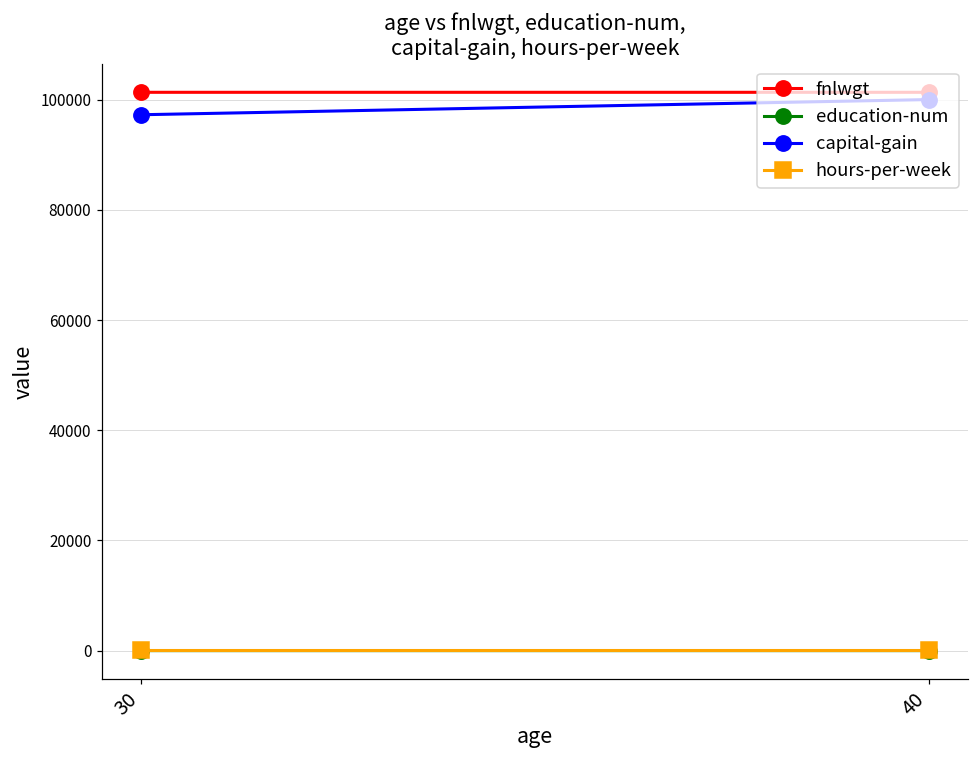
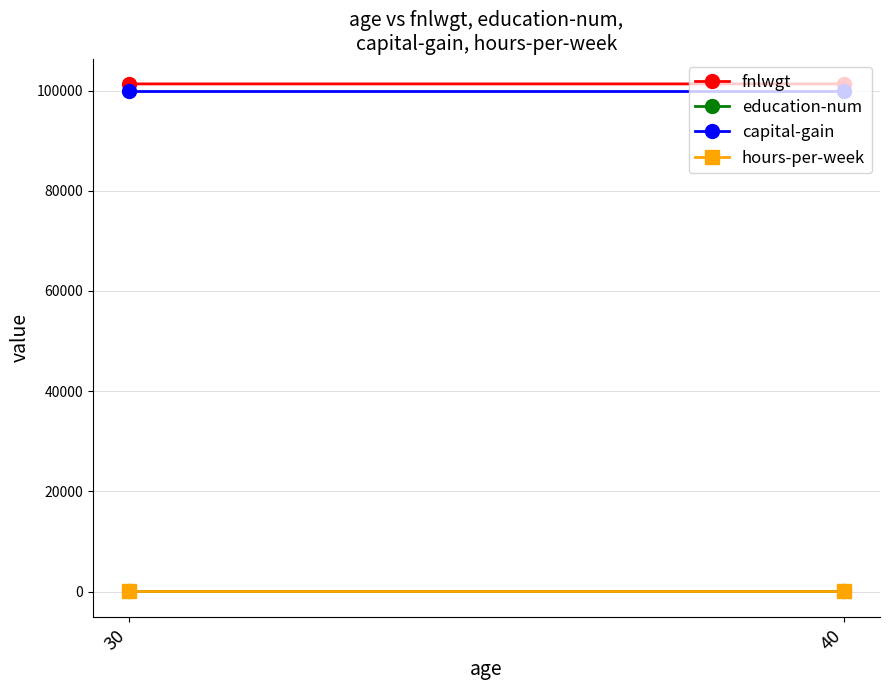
capital-gain, 30: 97000 -> 100000
